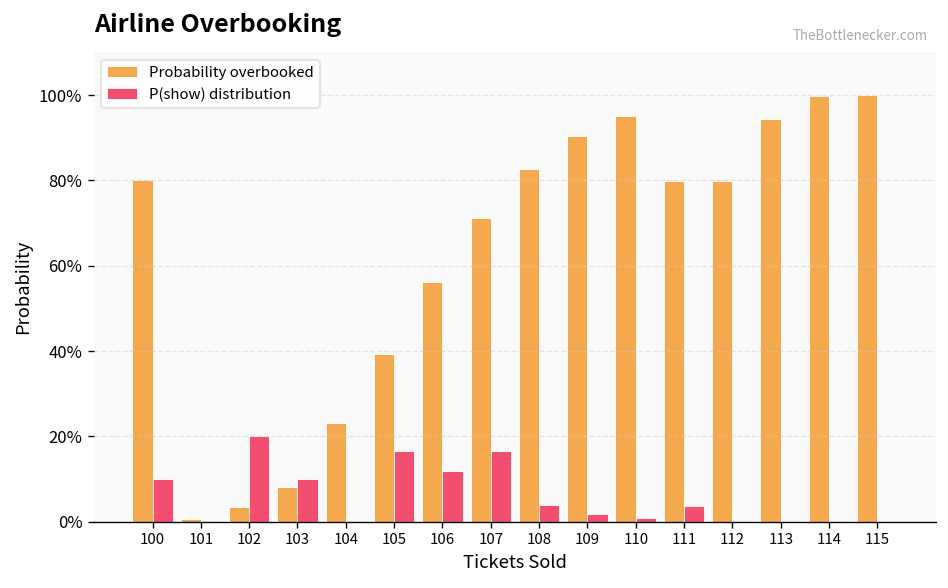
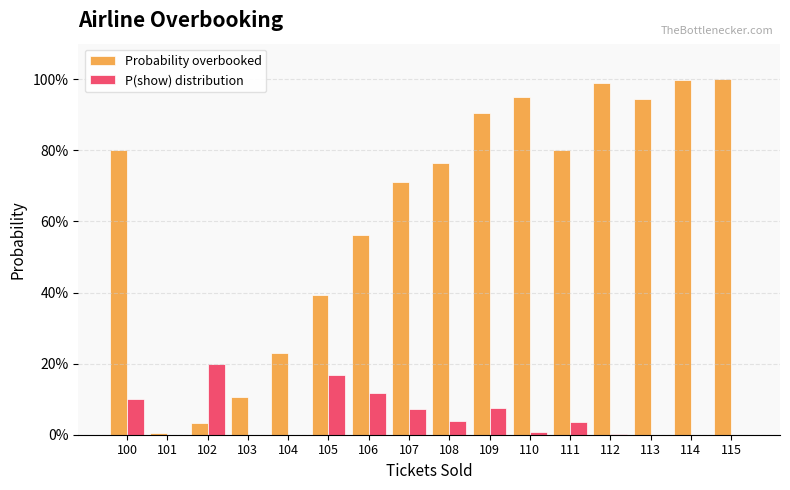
Probability overbooked, 103: 8% -> 11%
P(show) distribution, 103: 10% -> 0%
P(show) distribution, 107: 17% -> 7%
Probability overbooked, 108: 83% -> 76%
P(show) distribution, 109: 2% -> 8%
Probability overbooked, 112: 80% -> 99%
